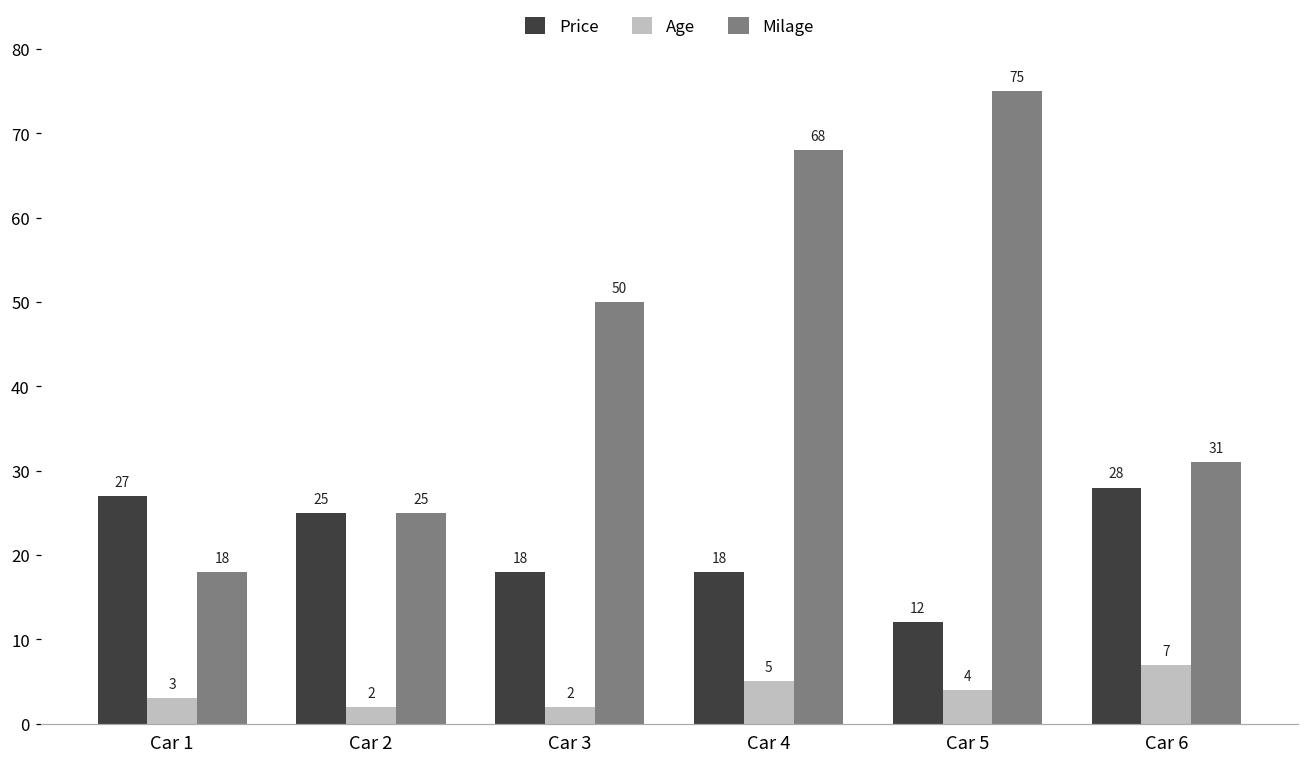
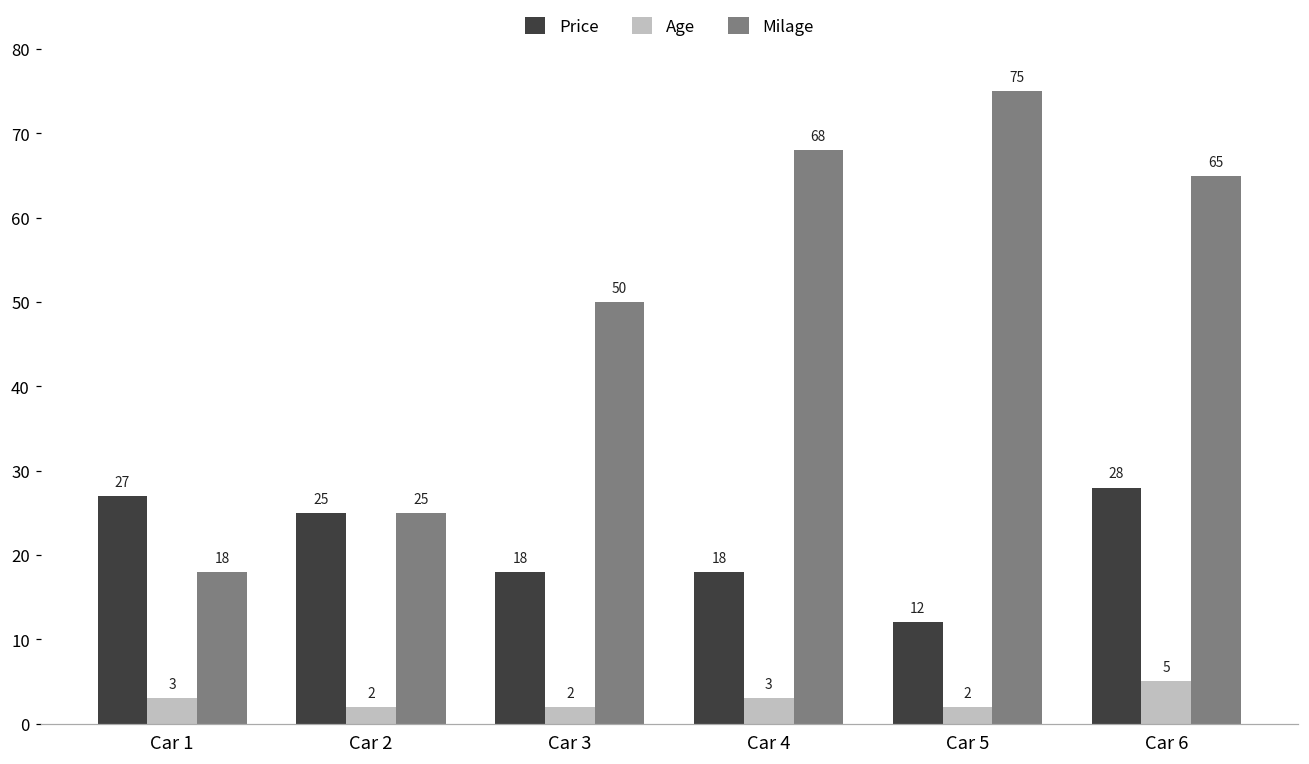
Age, Car 4: 5 -> 3
Age, Car 5: 4 -> 2
Age, Car 6: 7 -> 5
Milage, Car 6: 31 -> 65
